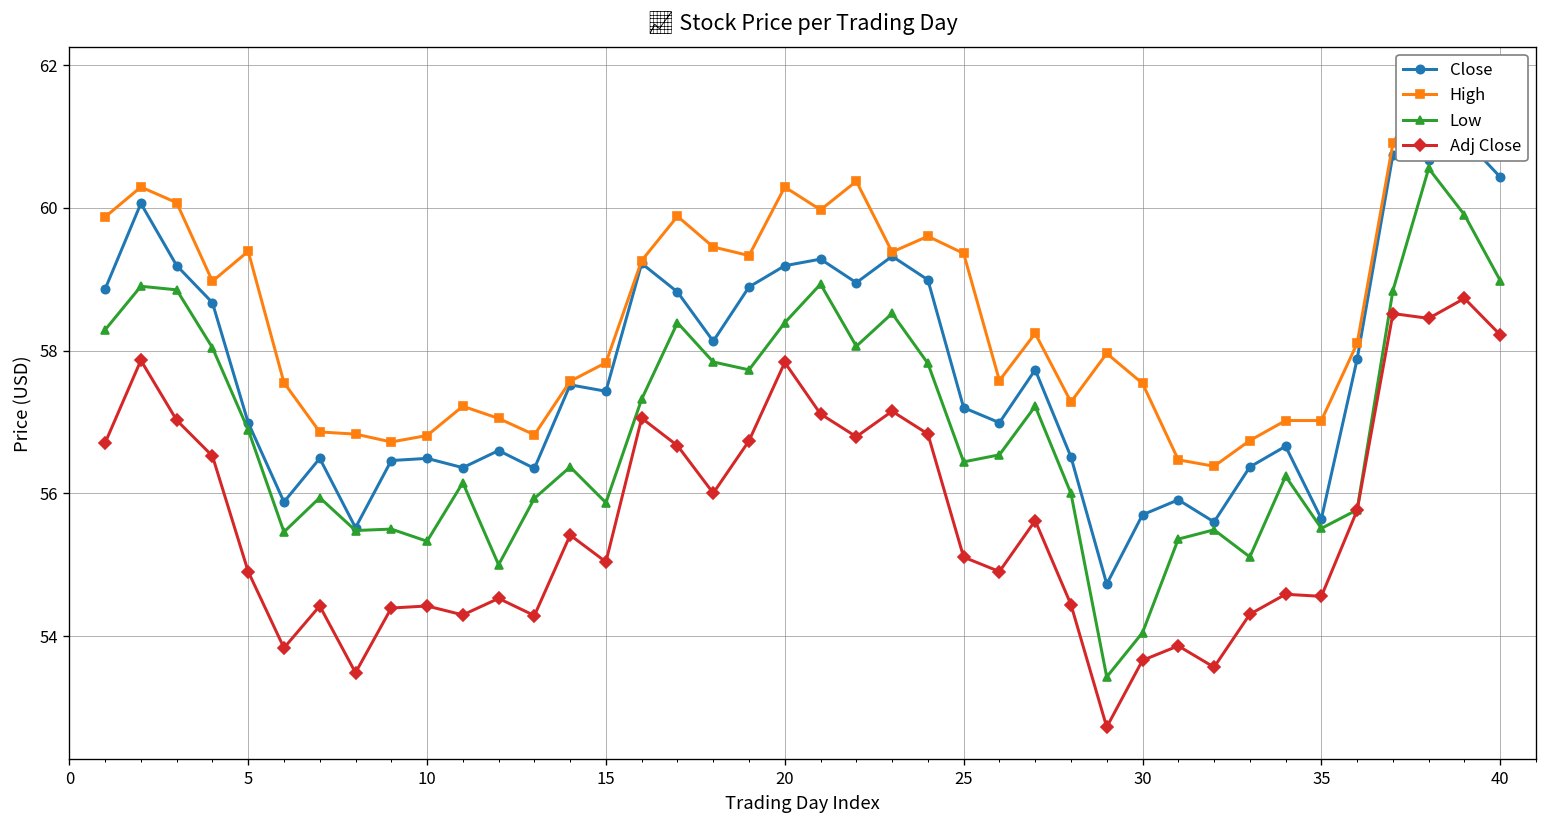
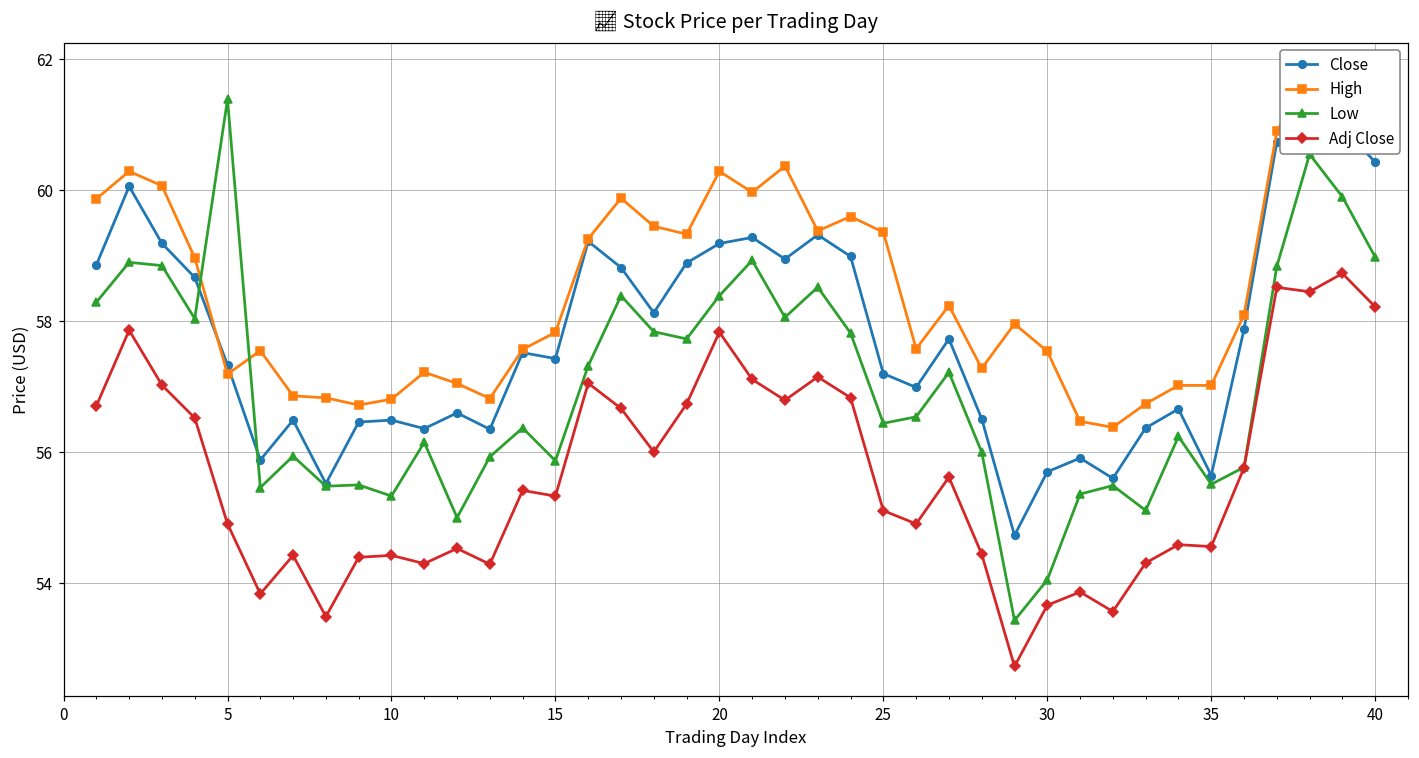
Close, 5: 57.0 -> 57.3
High, 5: 59.4 -> 57.2
Low, 5: 56.9 -> 61.4
Adj Close, 15: 55.0 -> 55.3
